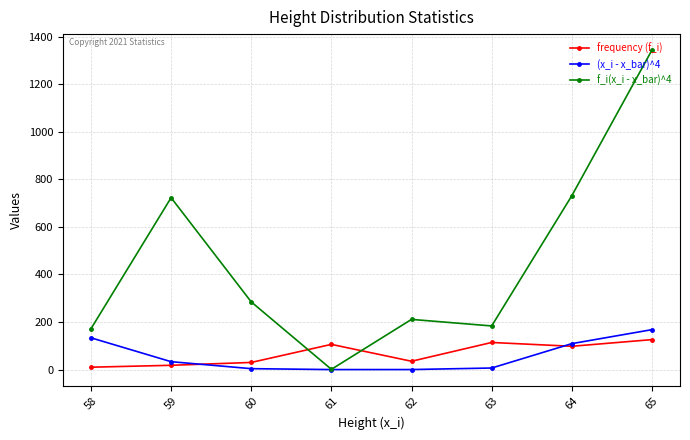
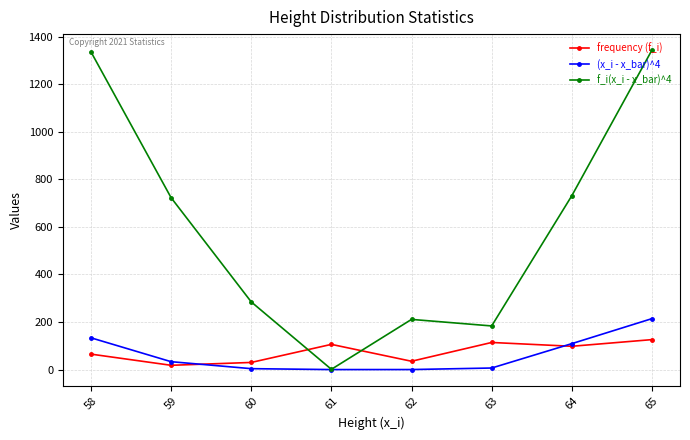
frequency (f_i), 58: 10 -> 70
f_i(x_i - x_bar)^4, 58: 170 -> 1340
(x_i - x_bar)^4, 65: 170 -> 210
